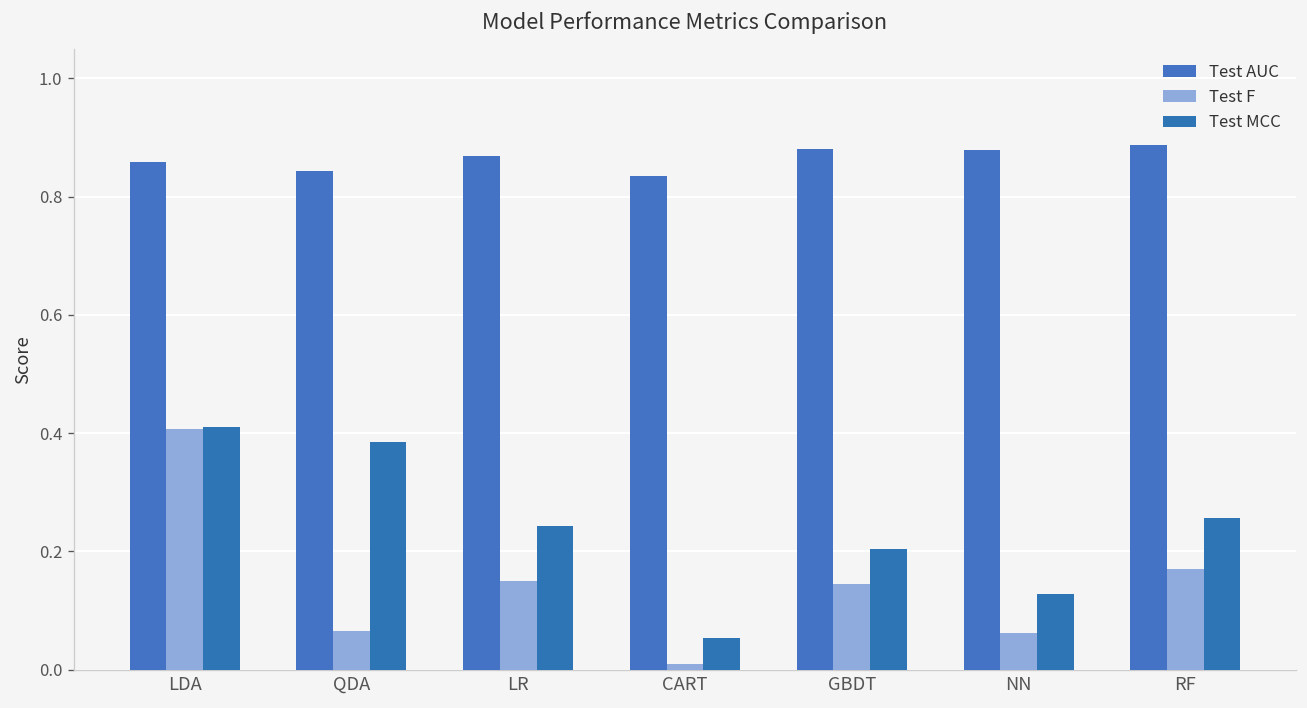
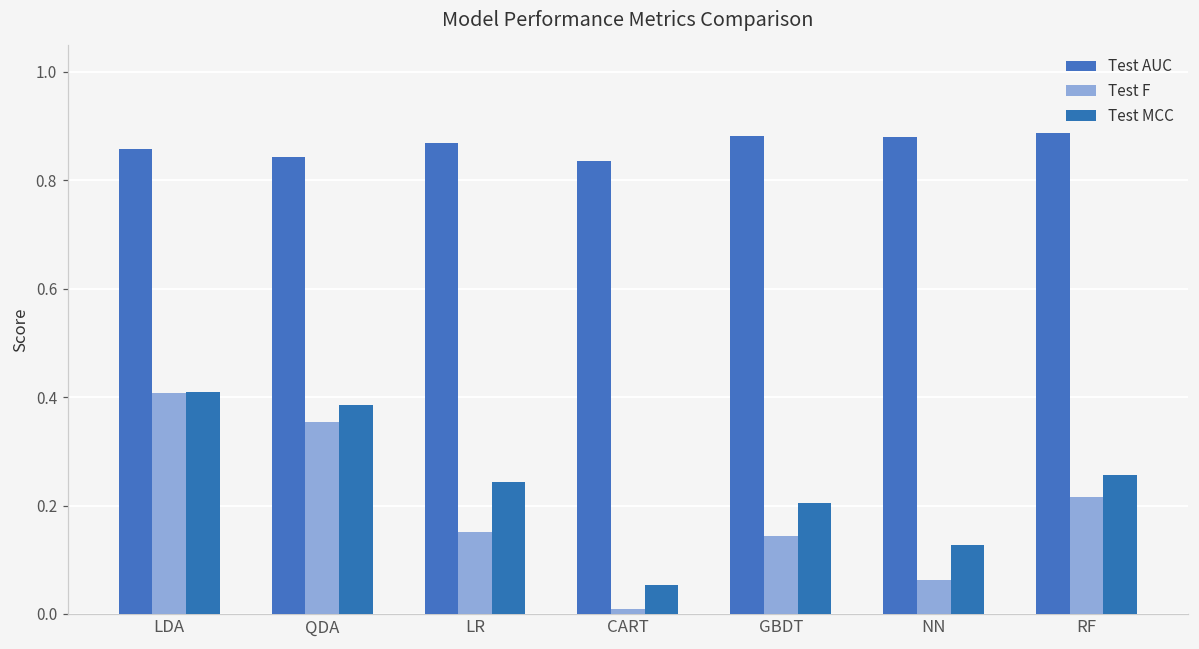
Test F, QDA: 0.06 -> 0.35
Test F, RF: 0.17 -> 0.22
